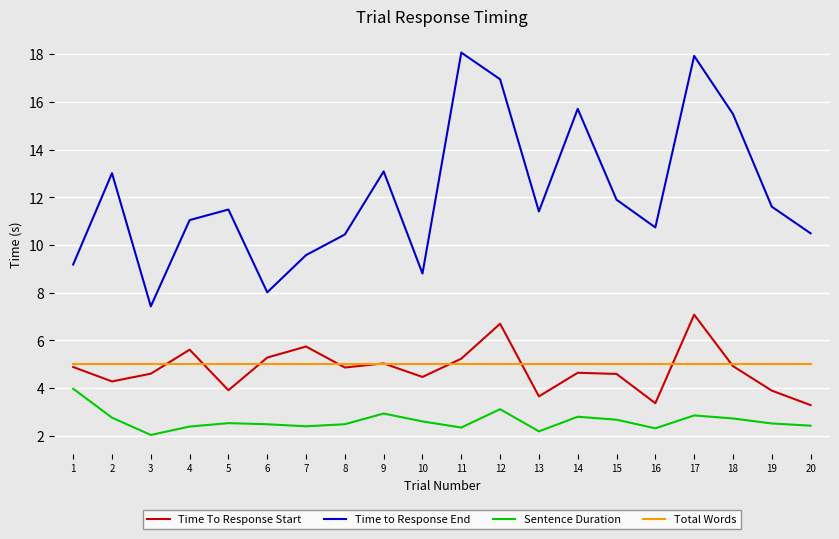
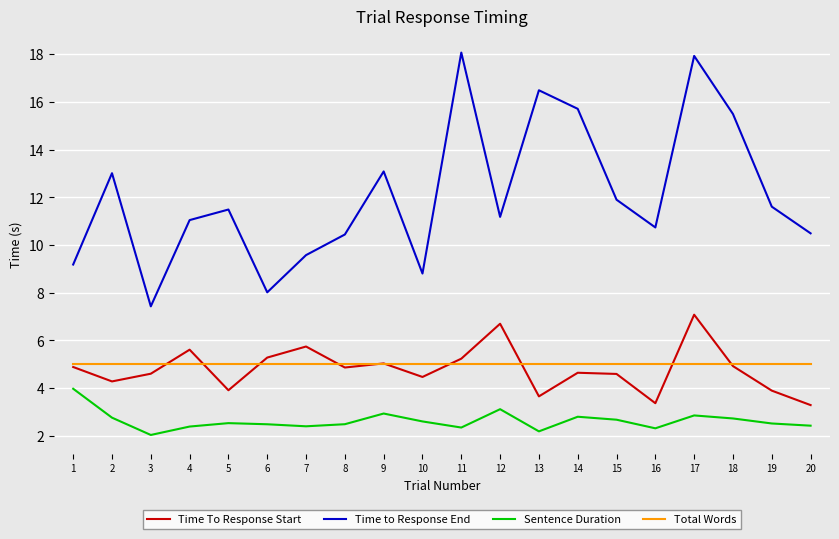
Time to Response End, 12: 16.9 -> 11.2
Time to Response End, 13: 11.4 -> 16.5
